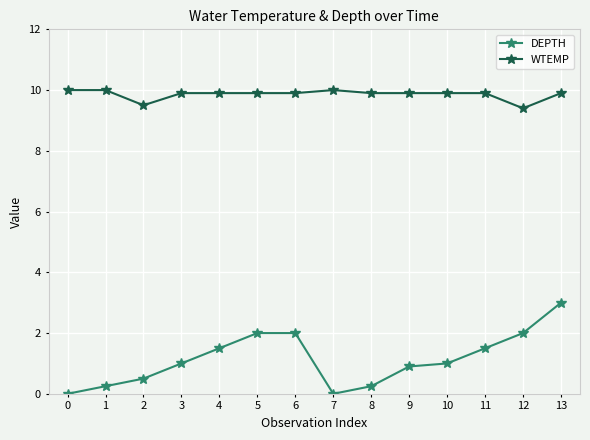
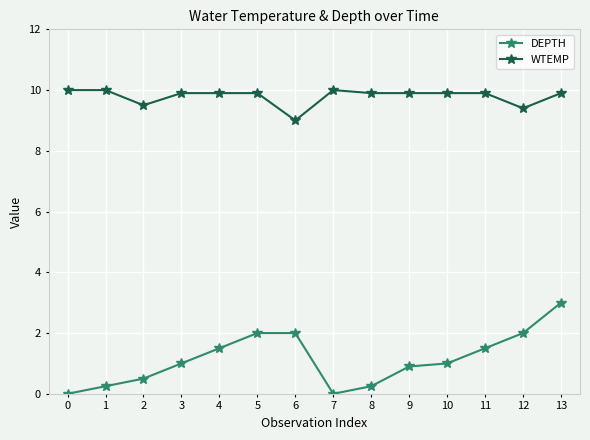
WTEMP, 6: 9.9 -> 9.0
